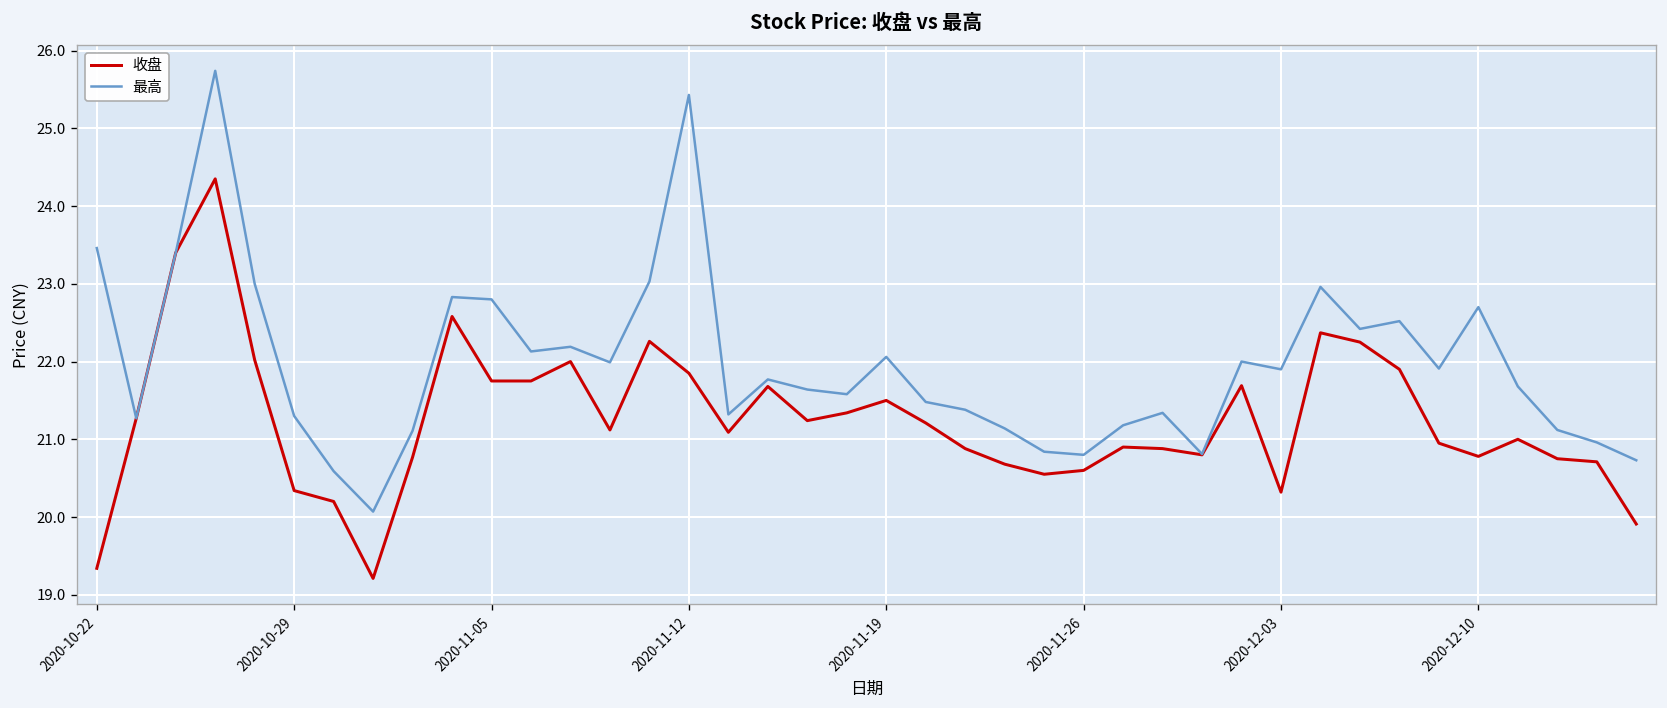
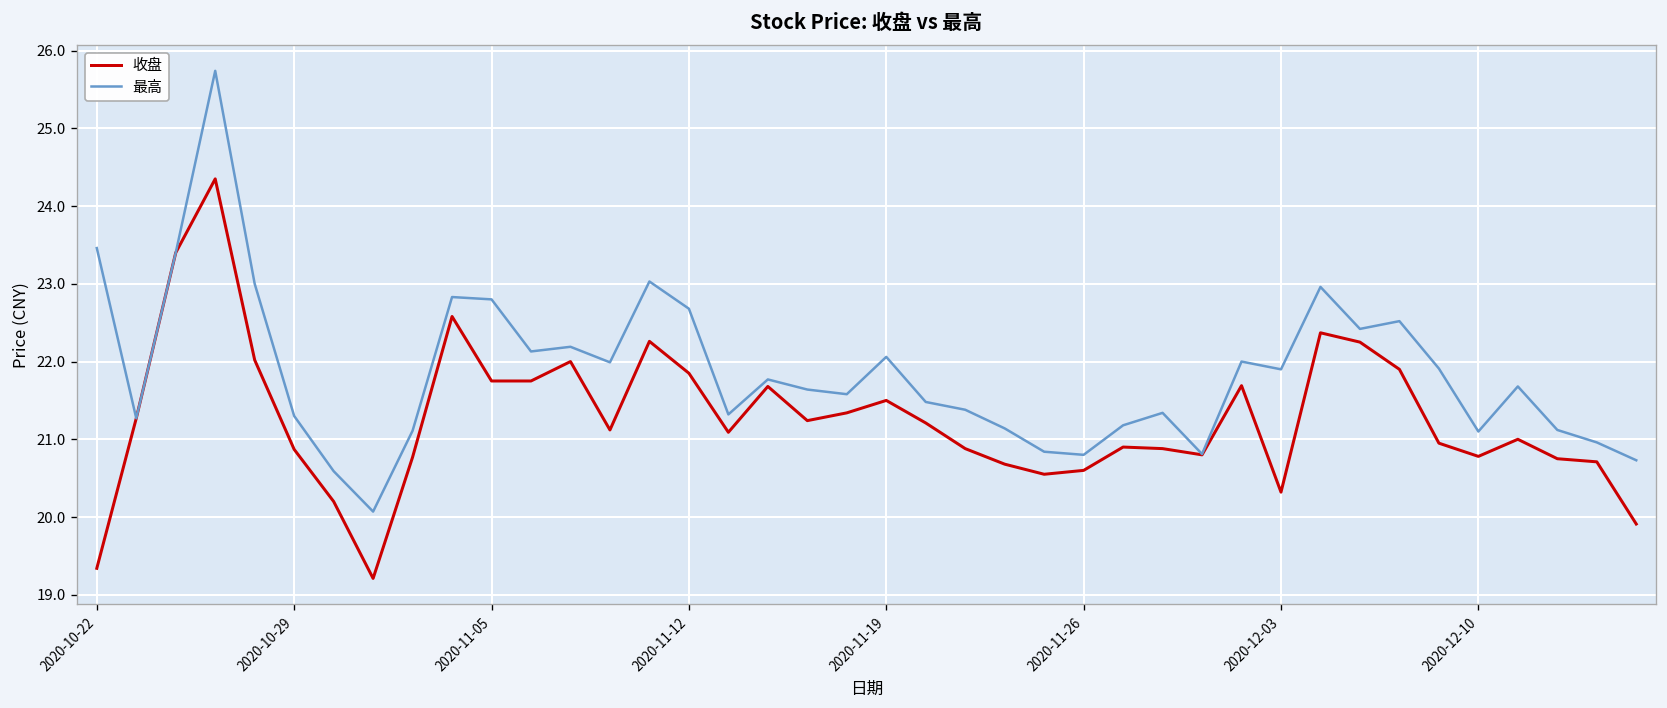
收盘, 2020-10-29: 20.3 -> 20.9
最高, 2020-11-12: 25.4 -> 22.7
最高, 2020-12-10: 22.7 -> 21.1
